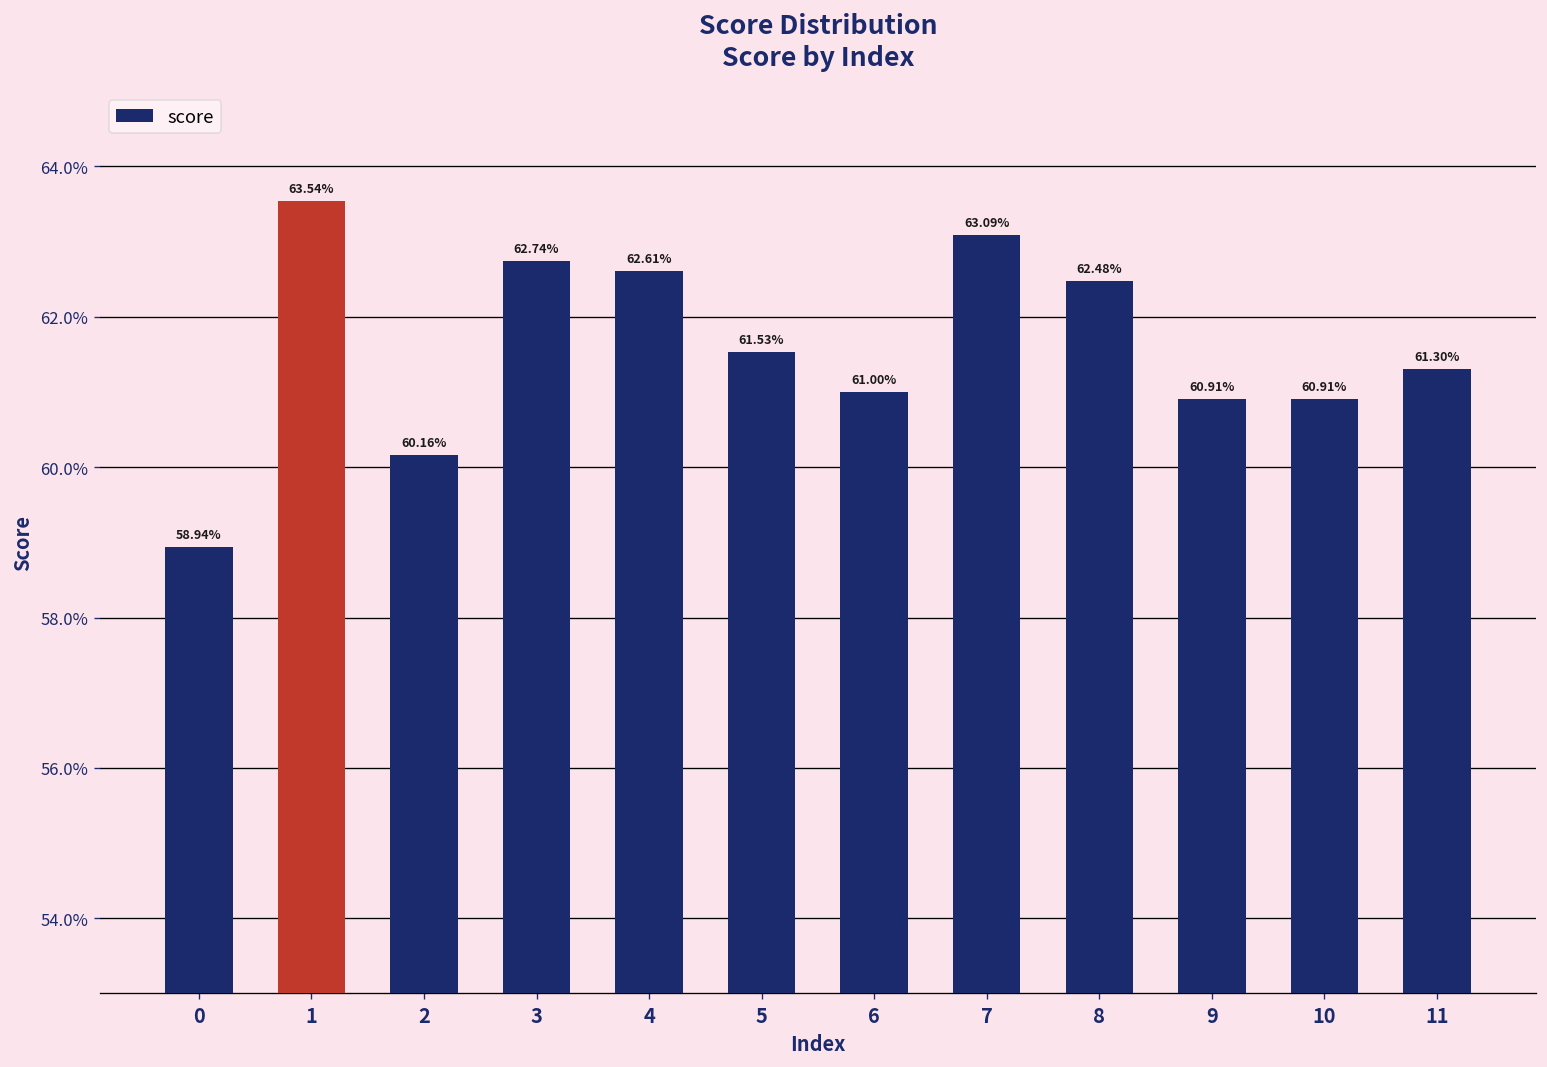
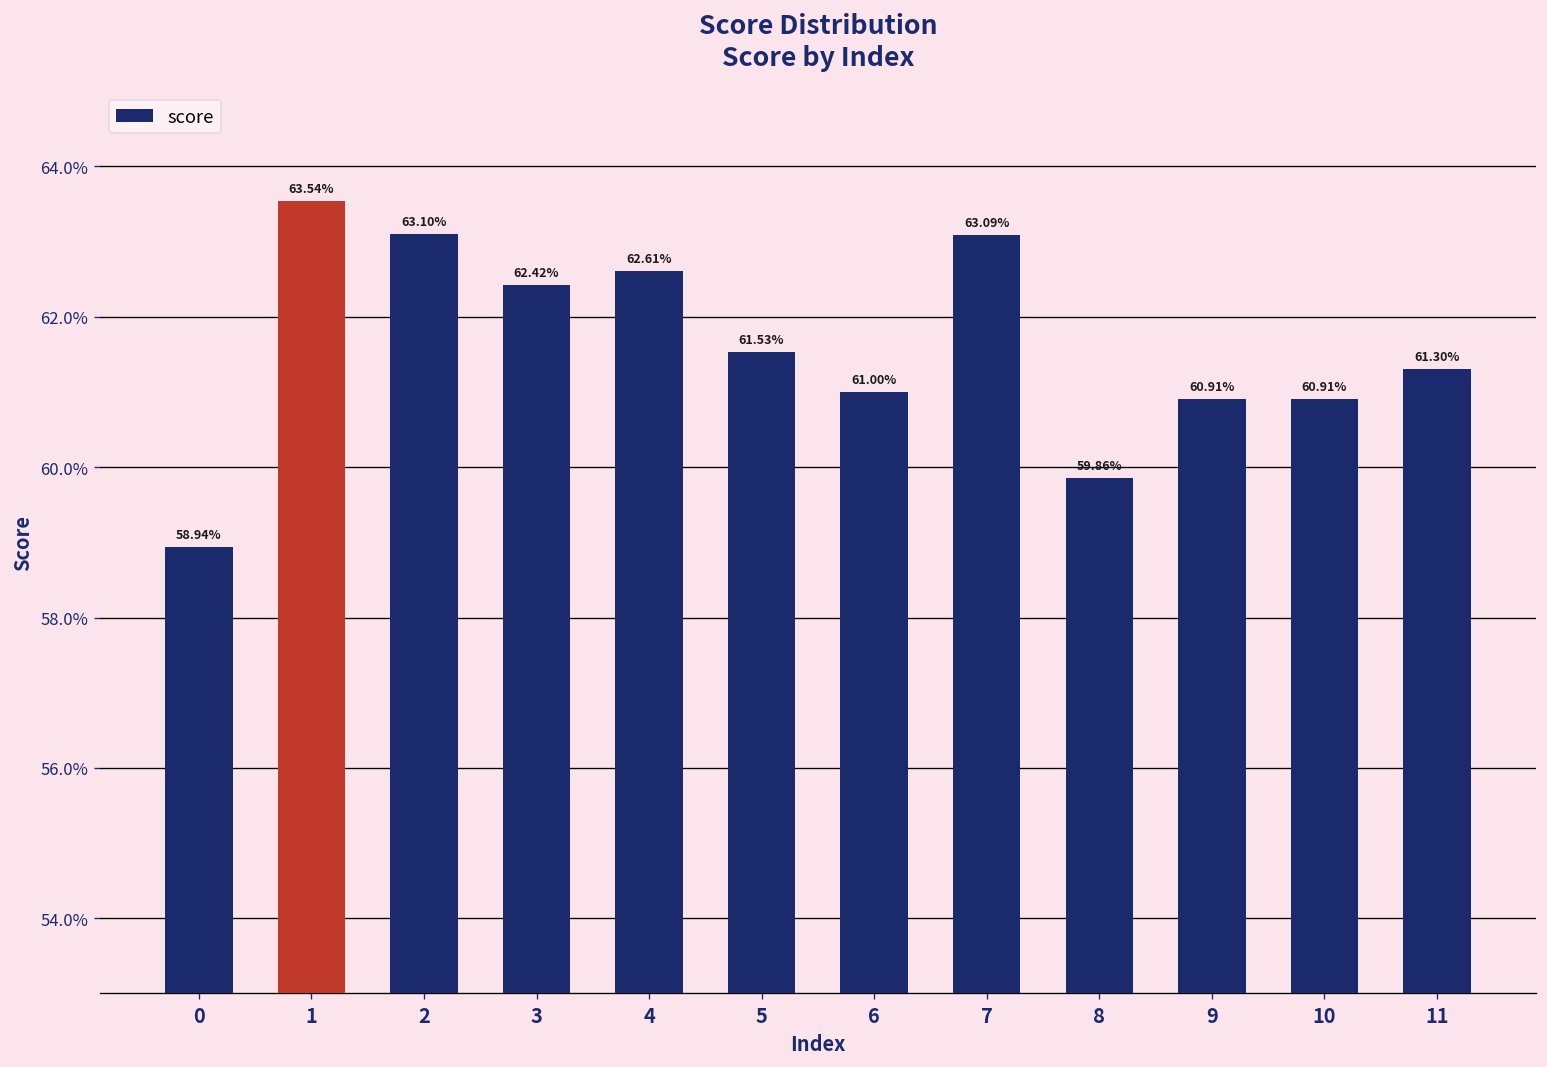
2: 60.16% -> 63.10%
3: 62.74% -> 62.42%
8: 62.48% -> 59.86%
